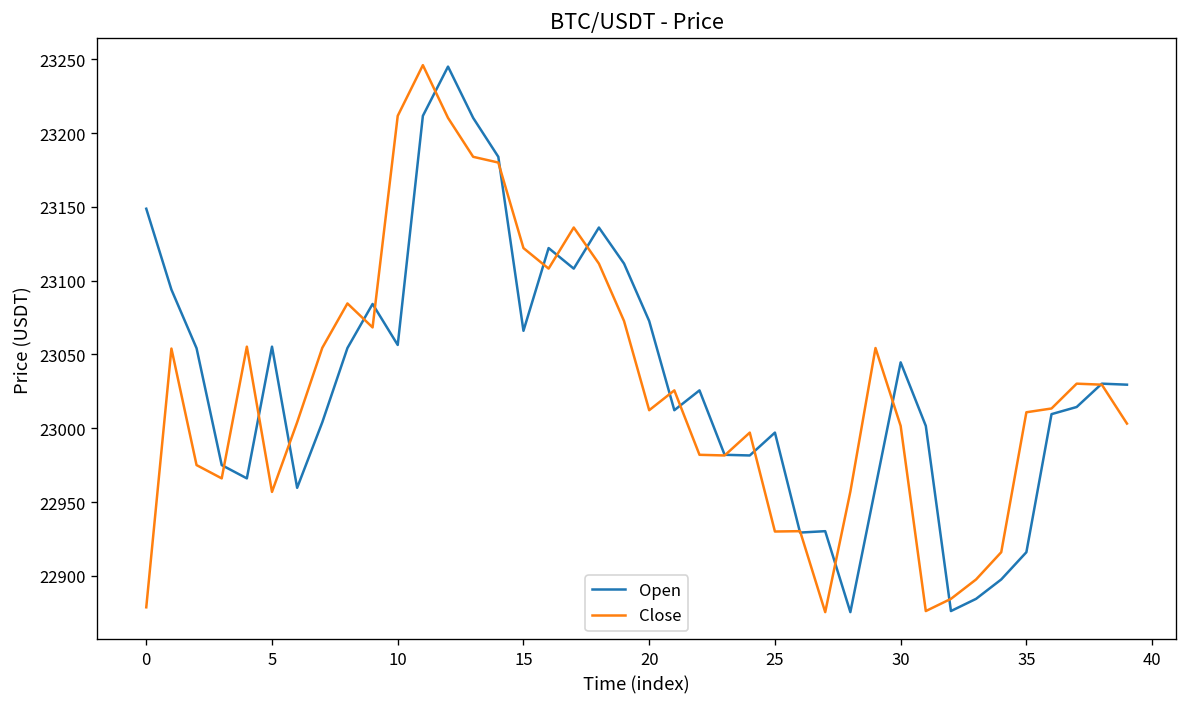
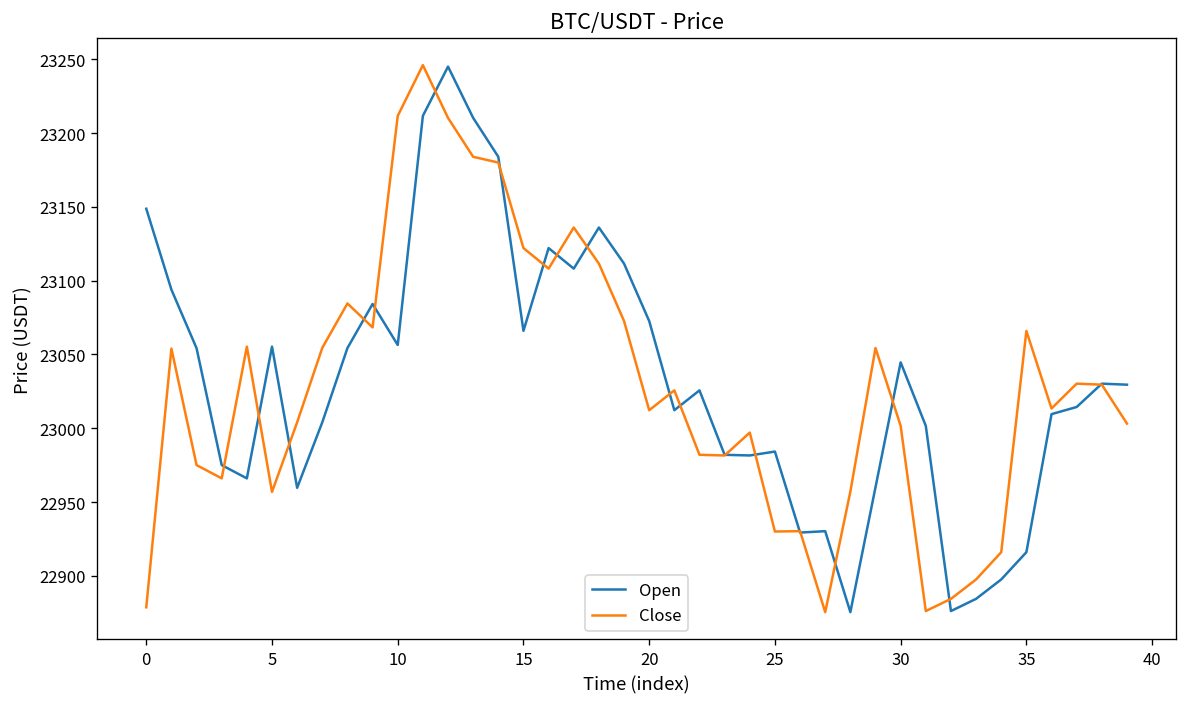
Open, 25: 22997 -> 22984
Close, 35: 23011 -> 23066
